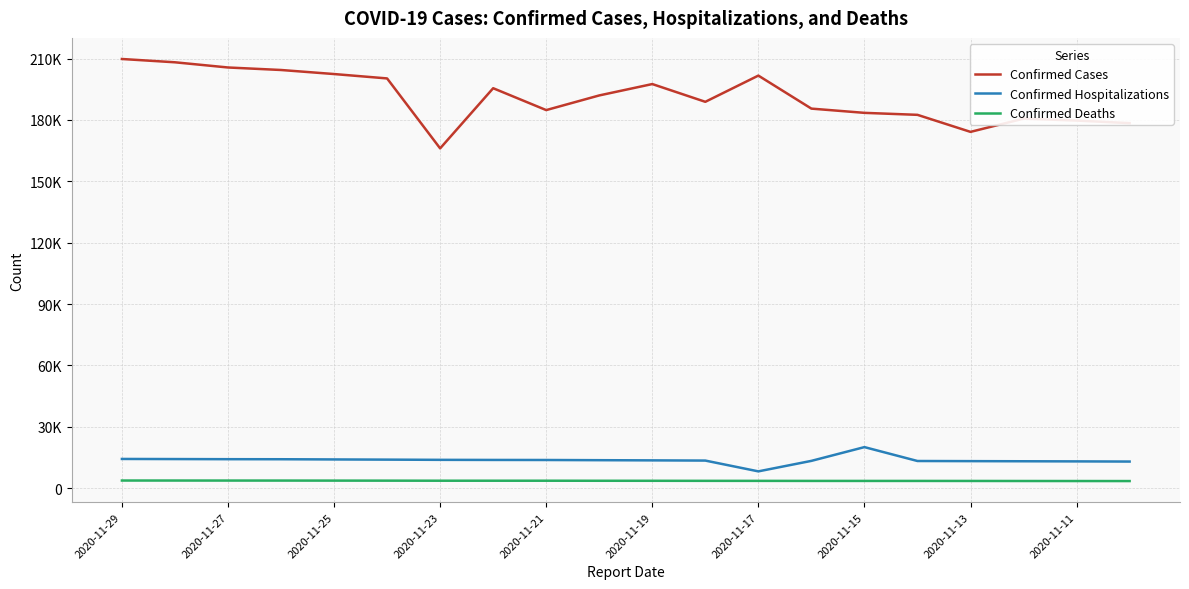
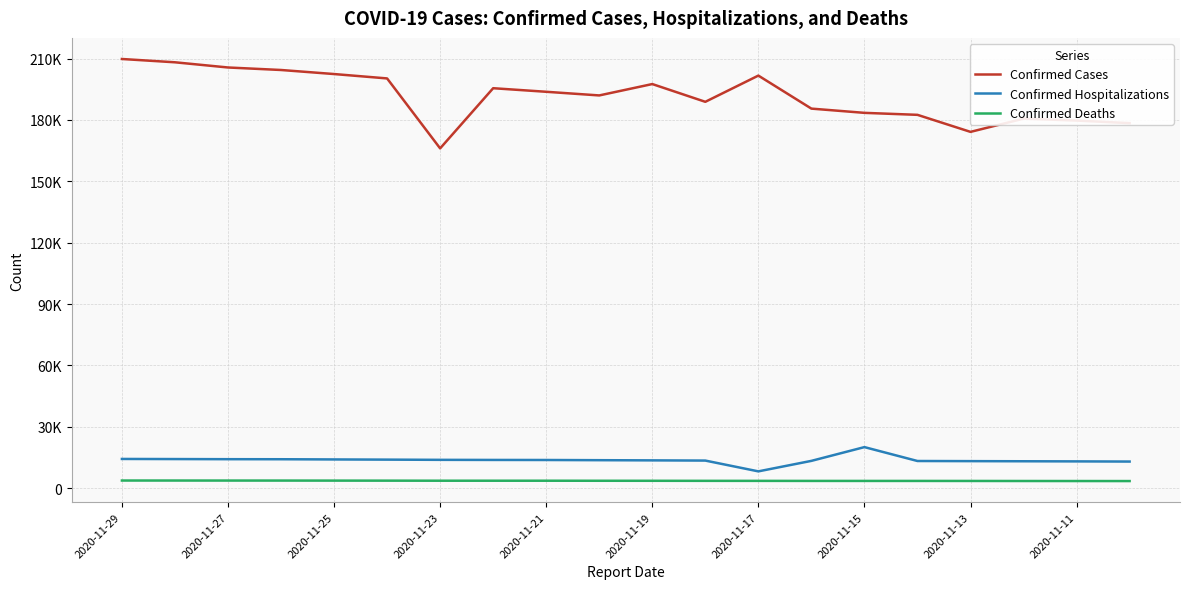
Confirmed Cases, 2020-11-21: 185000 -> 194000
